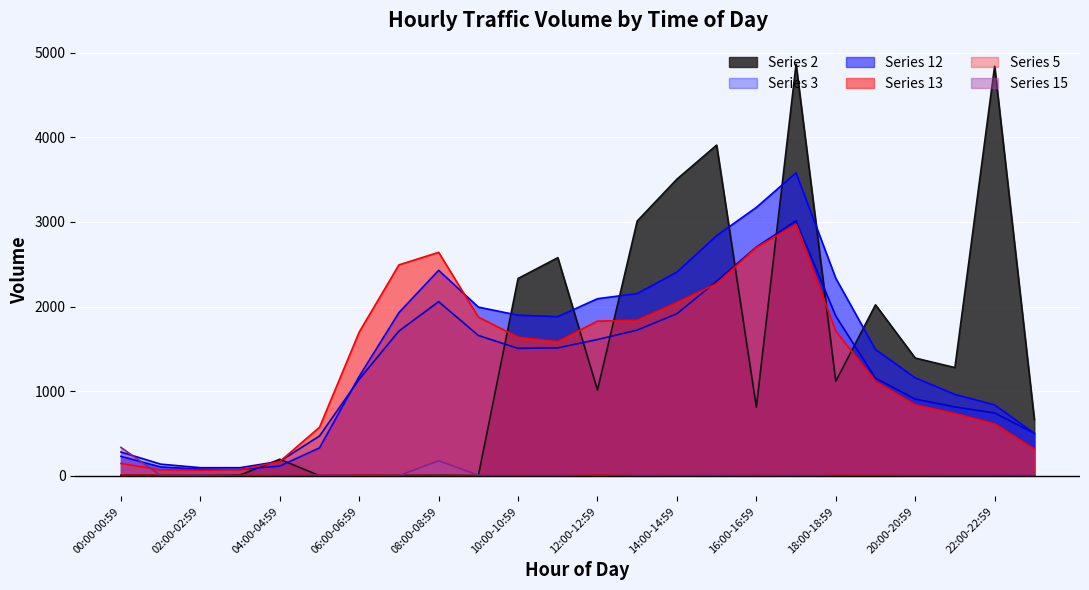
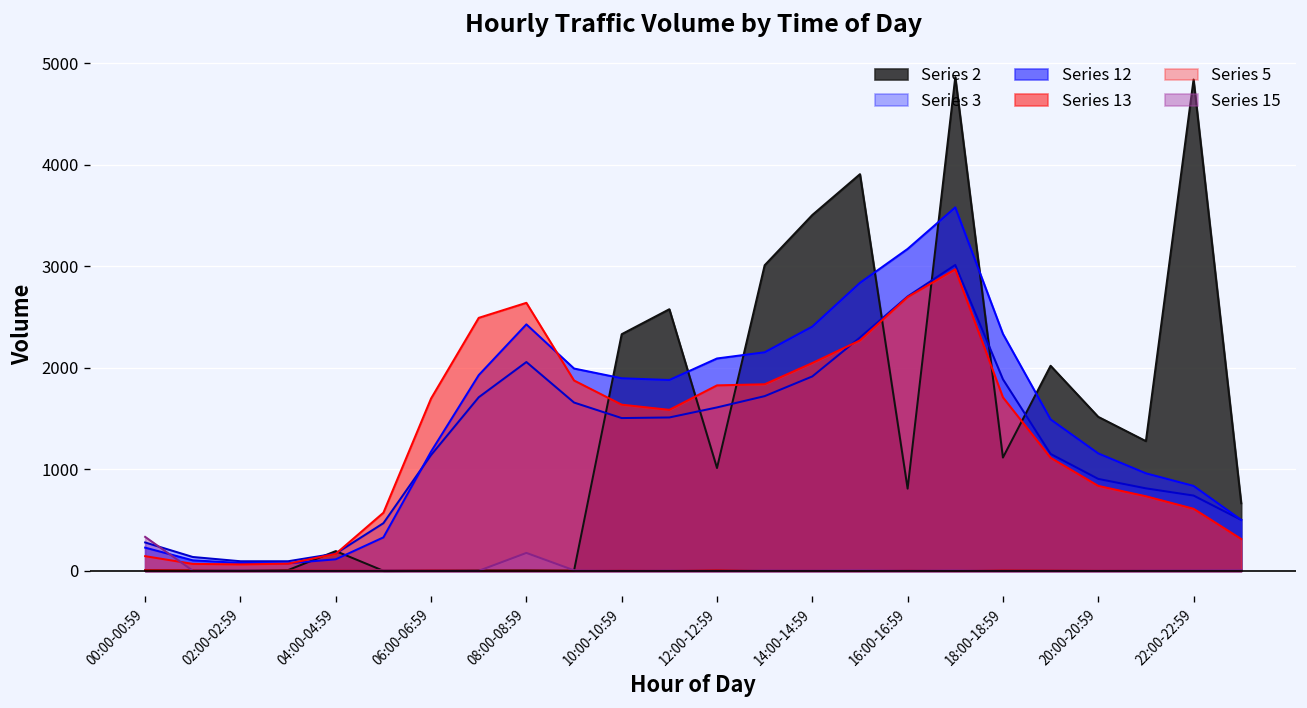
Series 2, 20:00-20:59: 1400 -> 1500
